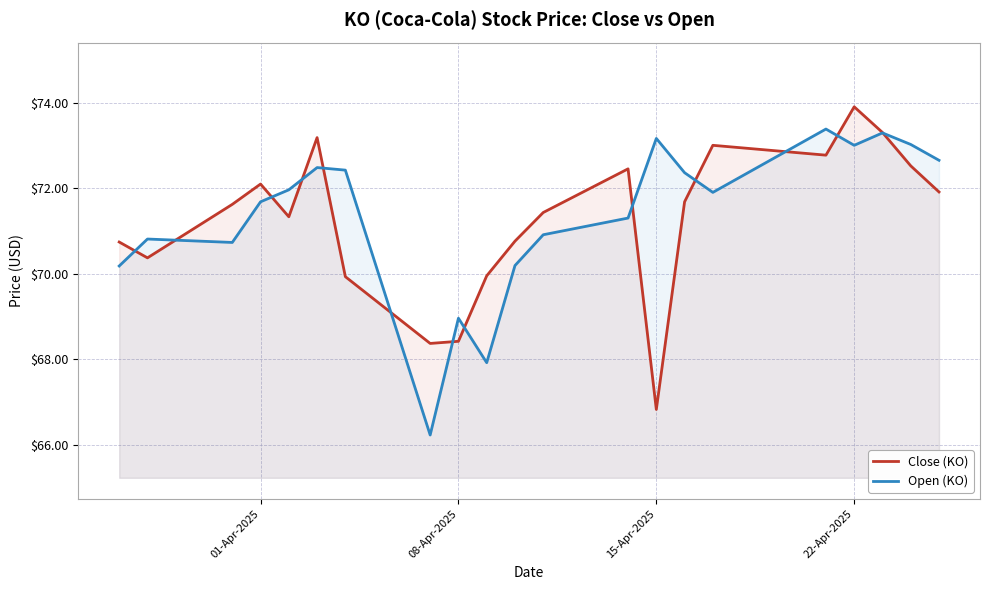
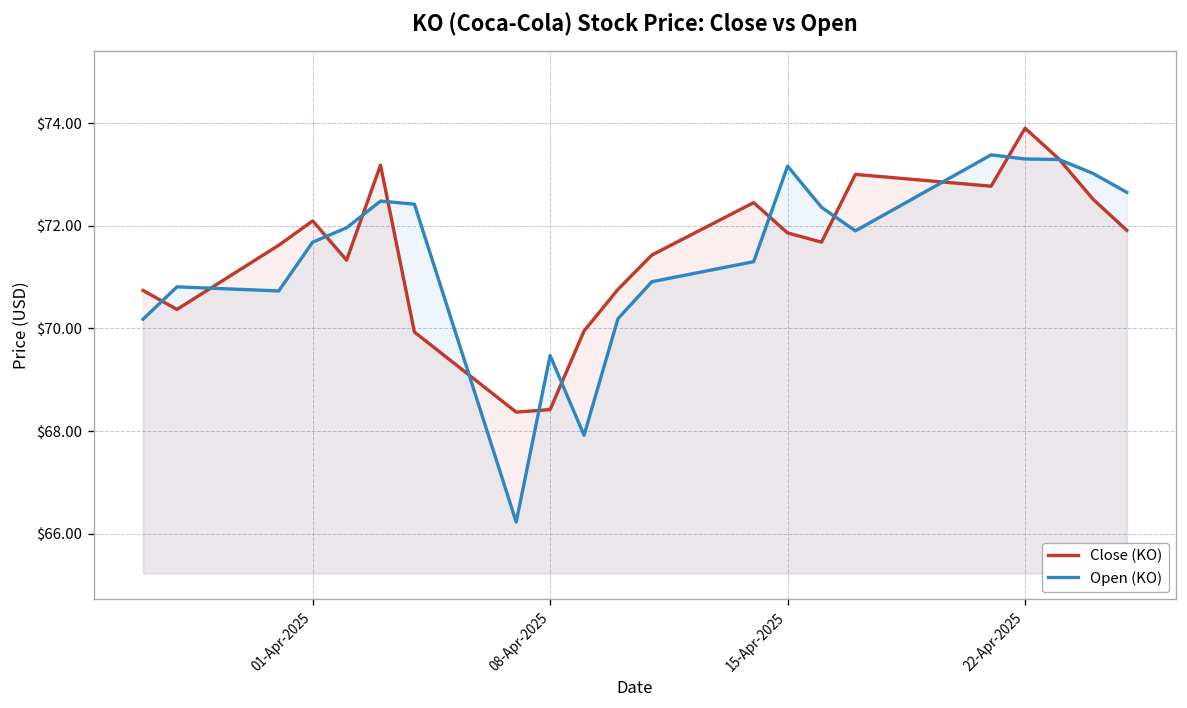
Open (KO), 08-Apr-2025: $69.0 -> $69.5
Close (KO), 15-Apr-2025: $66.8 -> $71.9
Open (KO), 22-Apr-2025: $73.0 -> $73.3
